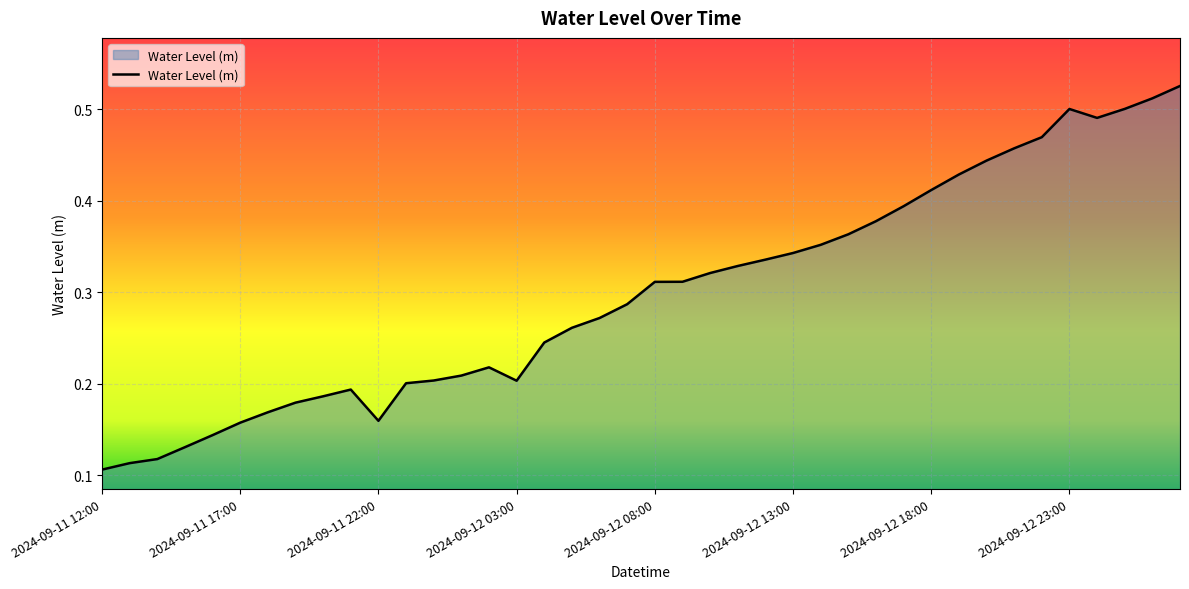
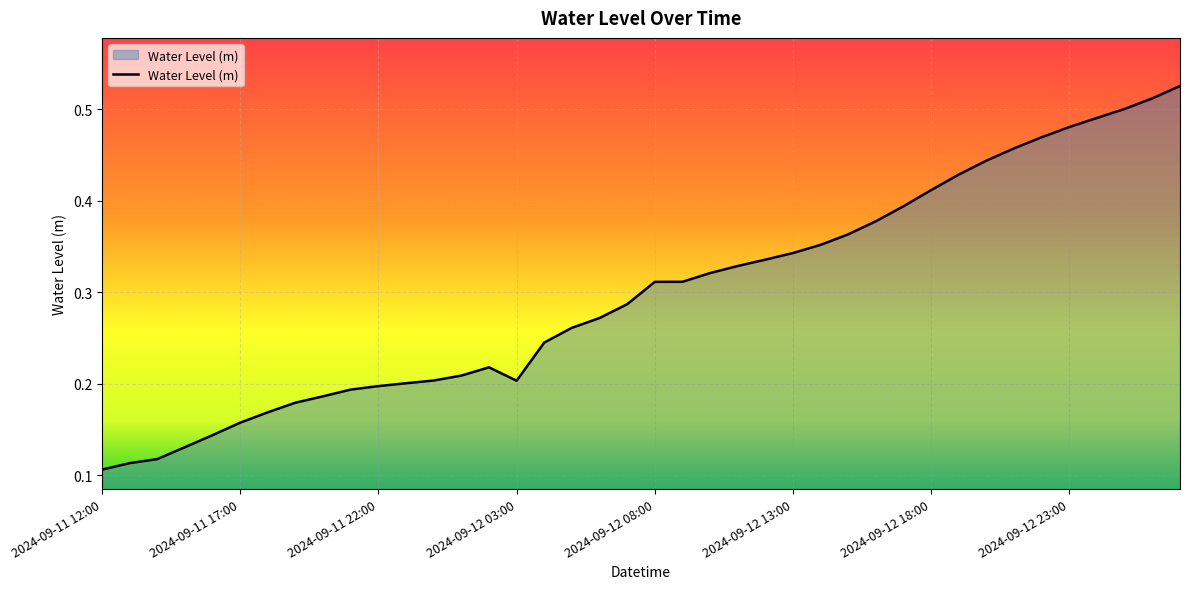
2024-09-11 22:00: 0.16 -> 0.20
2024-09-12 23:00: 0.50 -> 0.48
